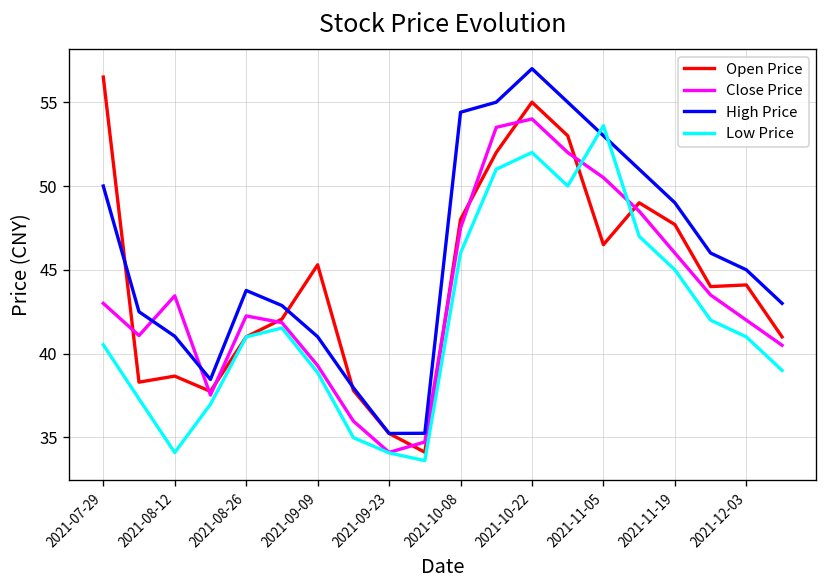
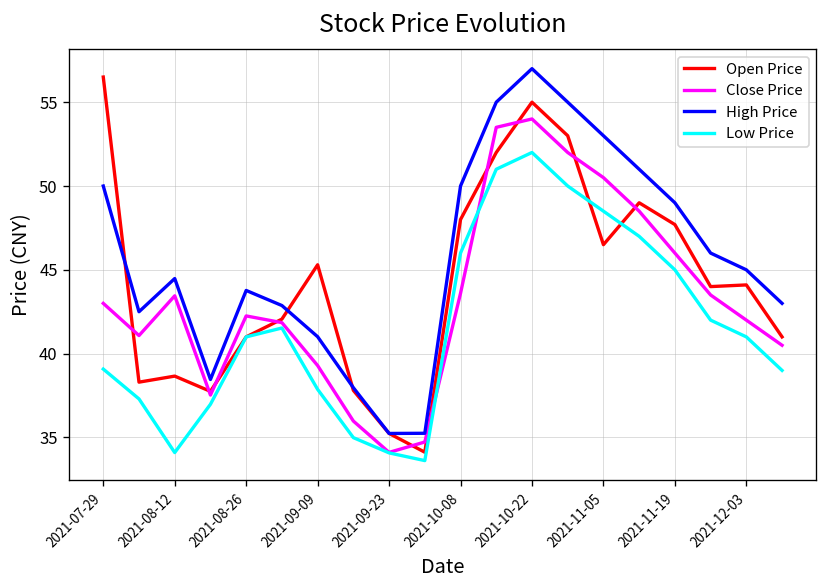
Low Price, 2021-07-29: 40.5 -> 39.1
High Price, 2021-08-12: 41.0 -> 44.5
Low Price, 2021-09-09: 38.9 -> 37.9
Close Price, 2021-10-08: 47.5 -> 43.6
High Price, 2021-10-08: 54.4 -> 50.0
Low Price, 2021-11-05: 53.6 -> 48.5
